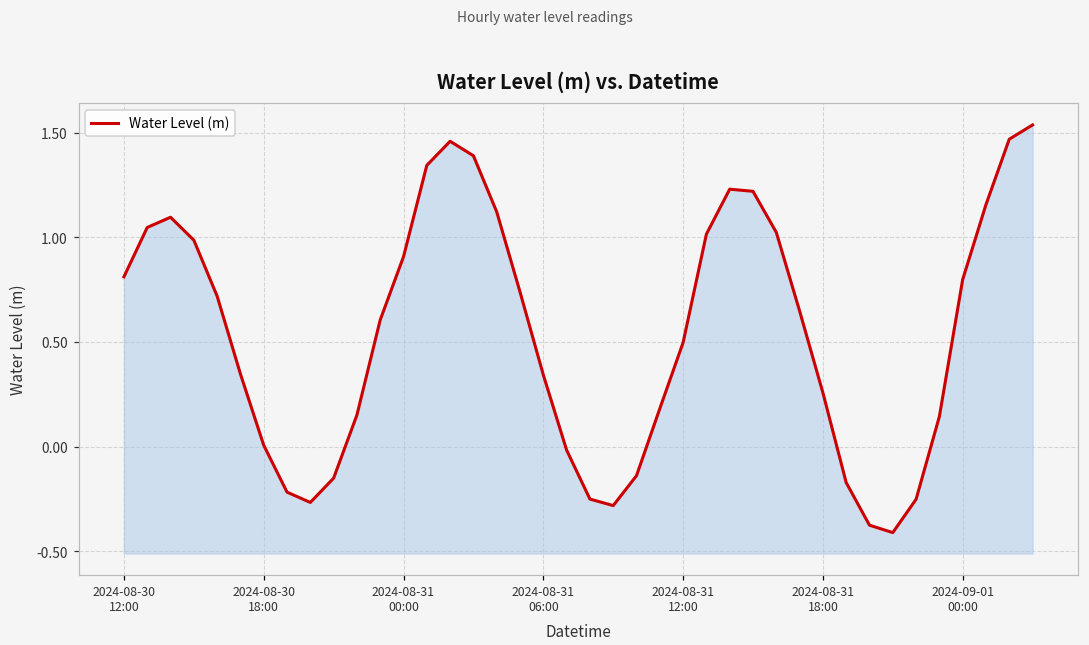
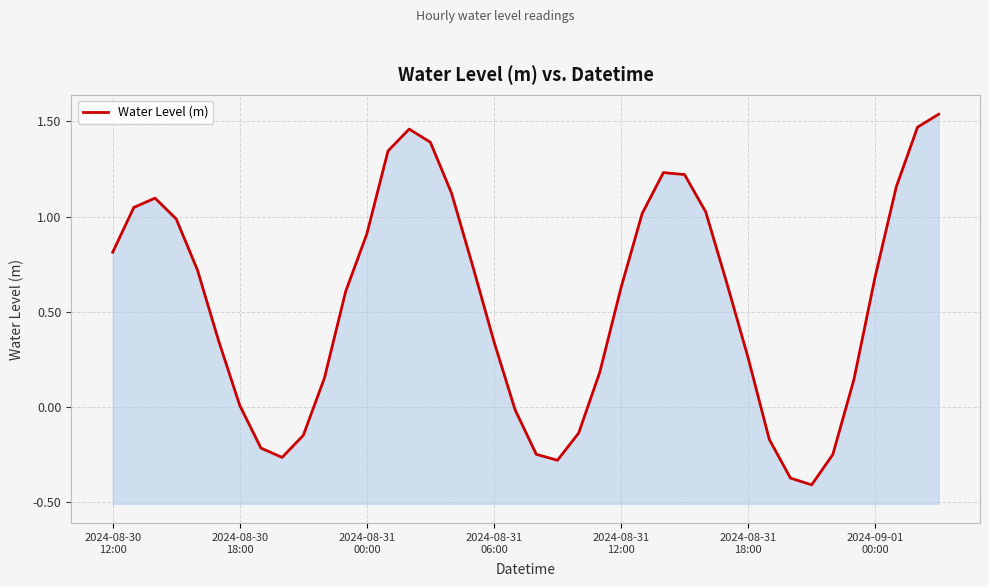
2024-08-31 12:00: 0.50 -> 0.63
2024-09-01 00:00: 0.80 -> 0.68
